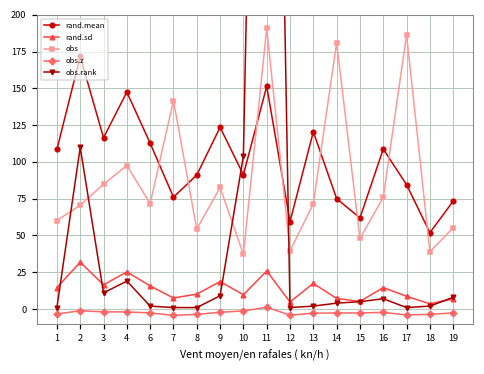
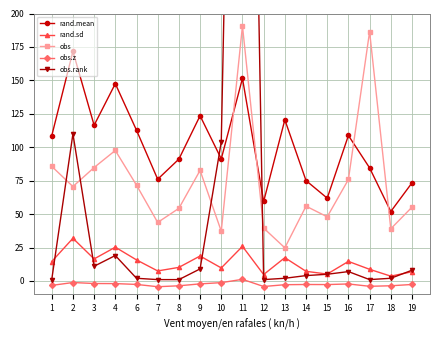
obs, 1: 60 -> 86
obs, 7: 142 -> 44
obs, 13: 72 -> 25
obs, 14: 181 -> 56
